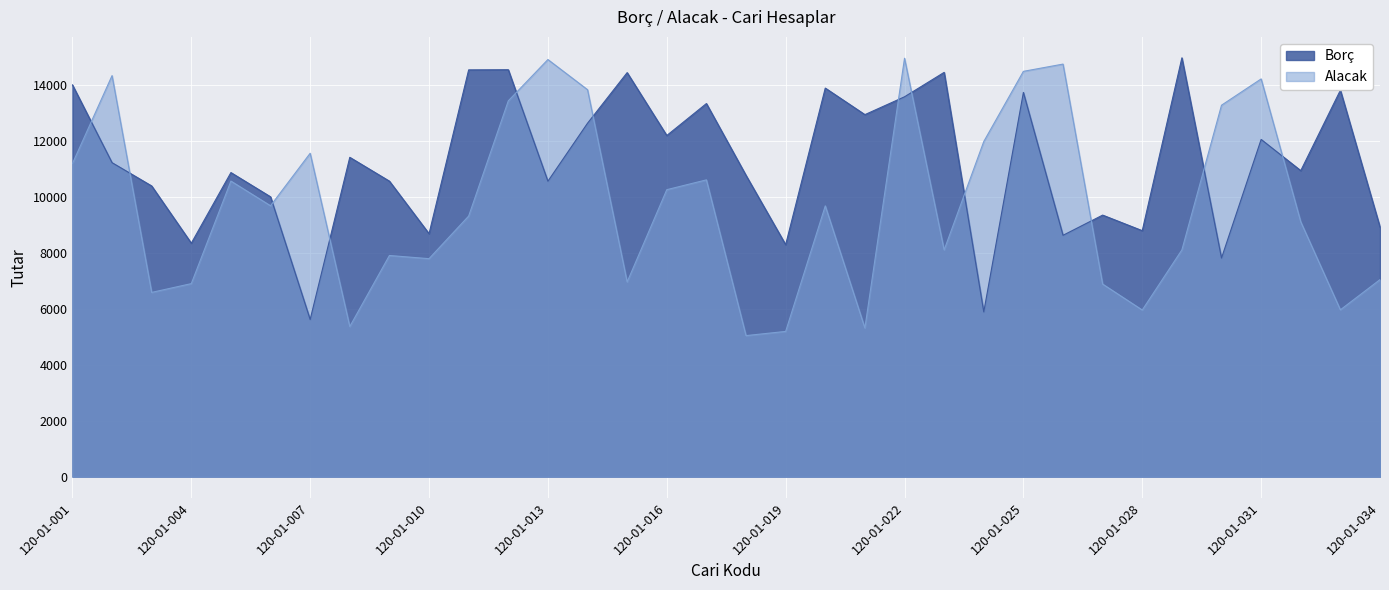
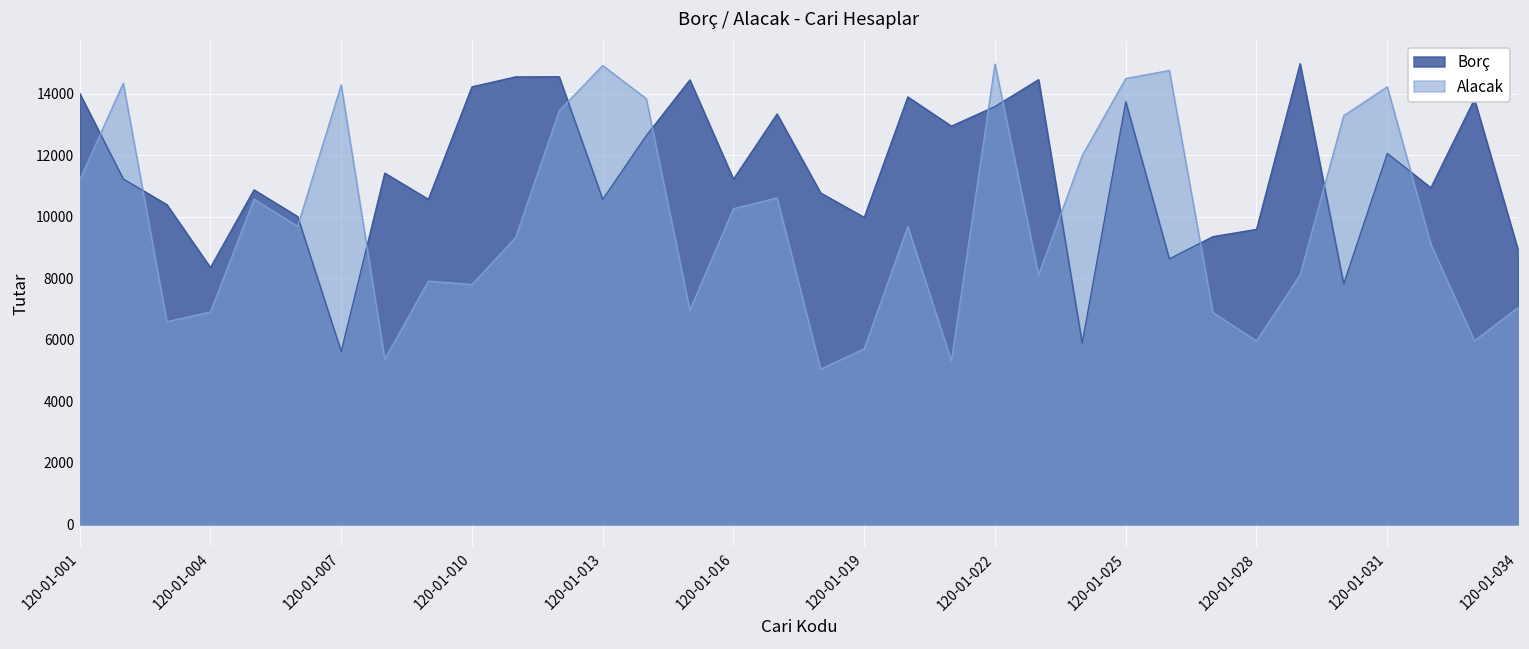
Alacak, 120-01-007: 11600 -> 14300
Borç, 120-01-010: 8700 -> 14200
Borç, 120-01-016: 12200 -> 11200
Borç, 120-01-019: 8300 -> 10000
Alacak, 120-01-019: 5200 -> 5700
Borç, 120-01-028: 8800 -> 9600
